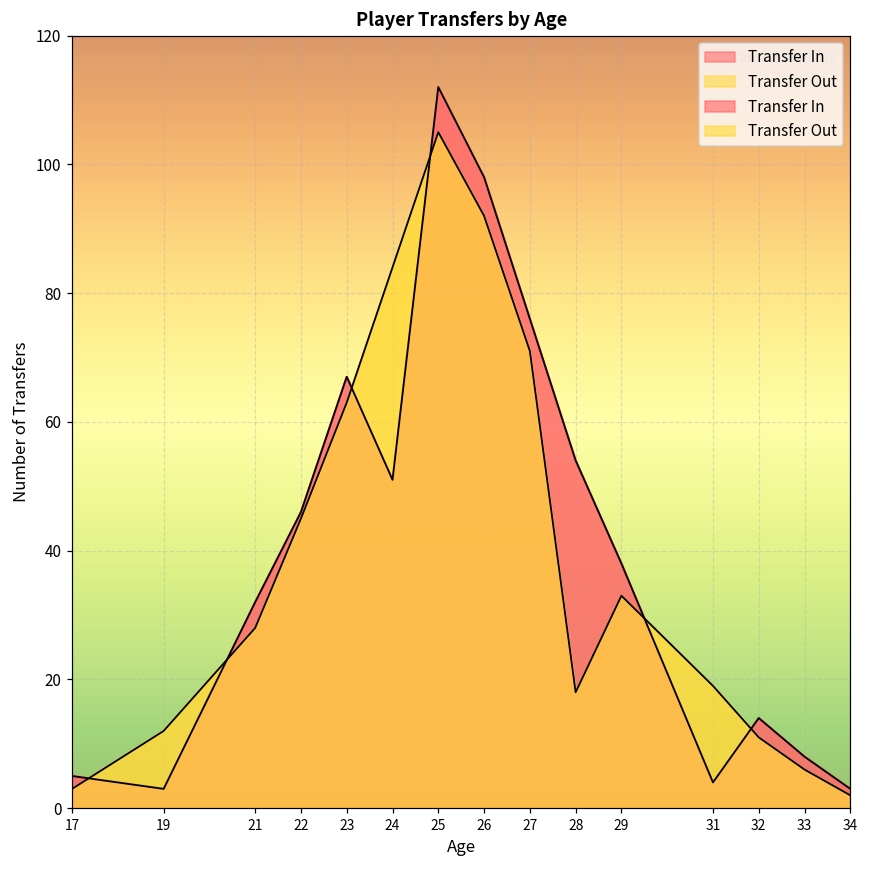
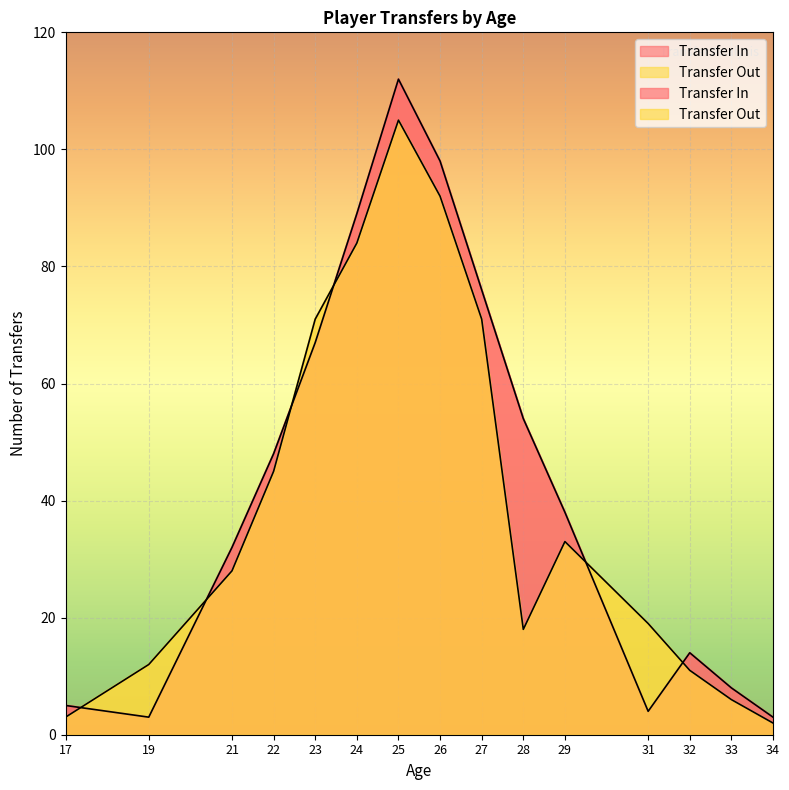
Transfer In, 22: 46 -> 48
Transfer Out, 23: 63 -> 71
Transfer In, 24: 51 -> 89
